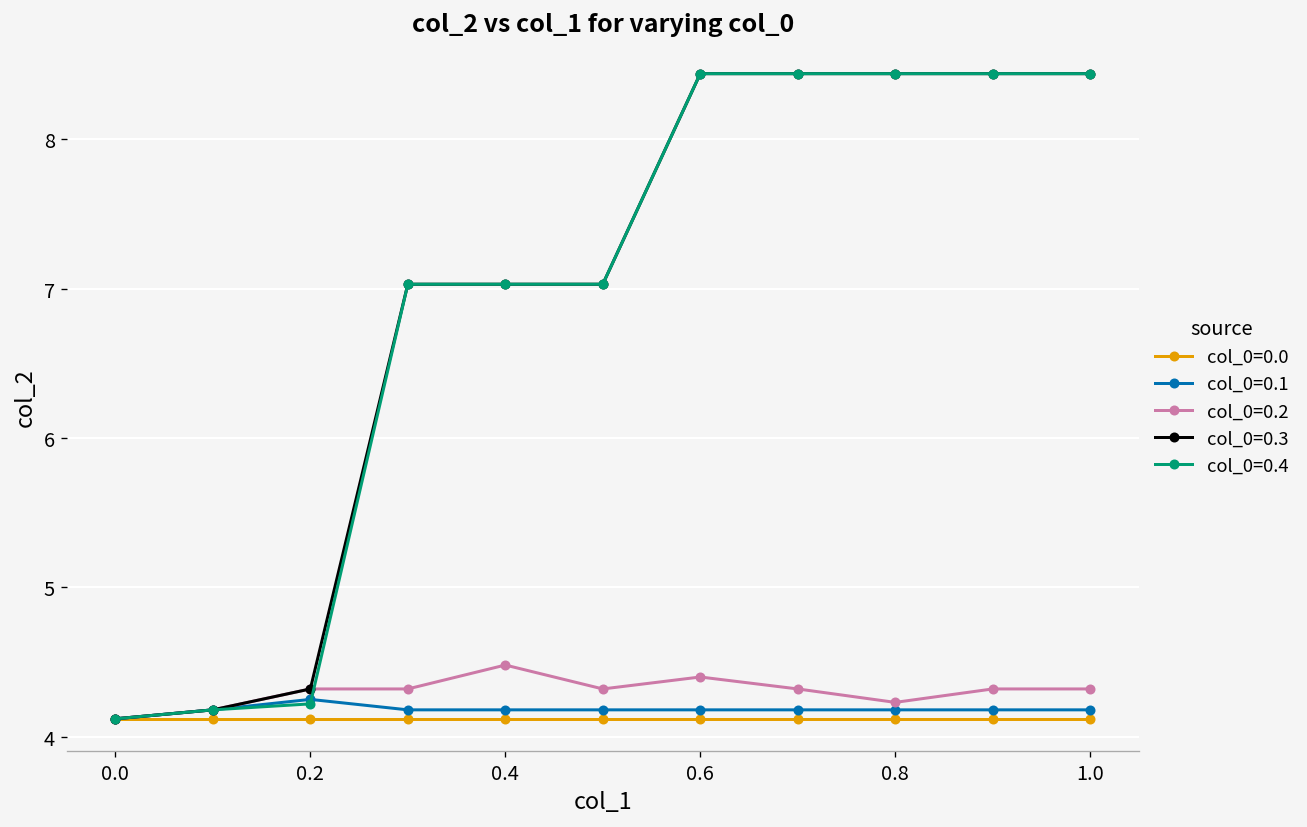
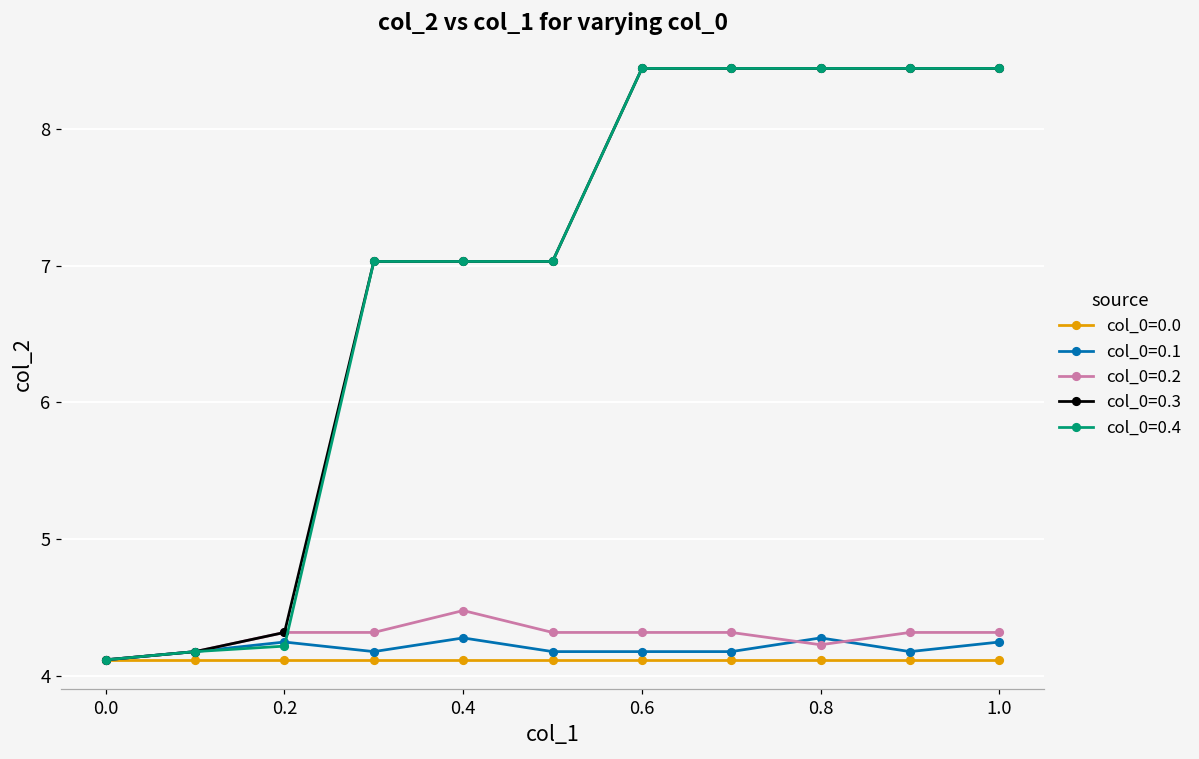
col_0=0.1, 0.4: 4.18 -> 4.28
col_0=0.2, 0.6: 4.40 -> 4.32
col_0=0.1, 0.8: 4.18 -> 4.28
col_0=0.1, 1.0: 4.18 -> 4.25
